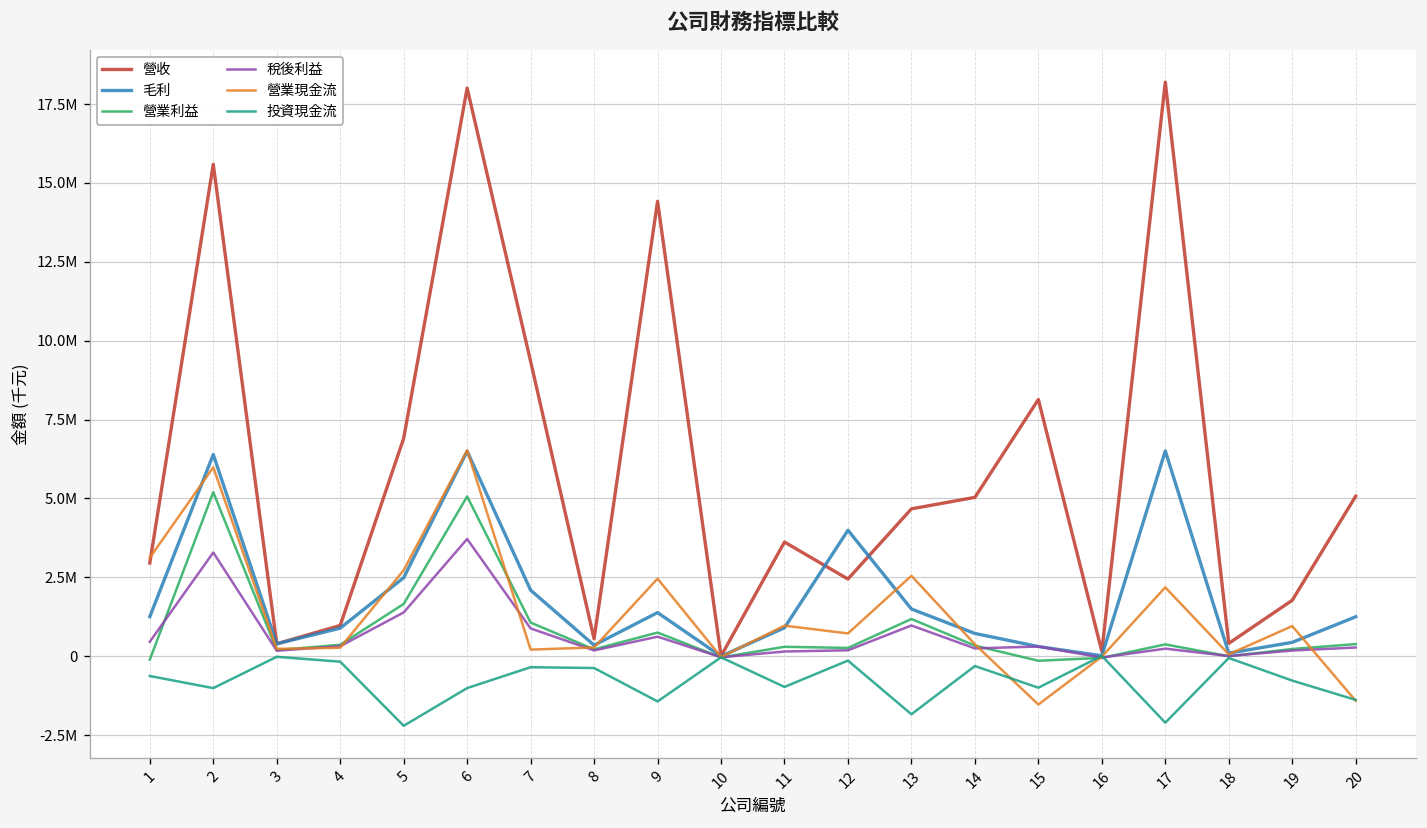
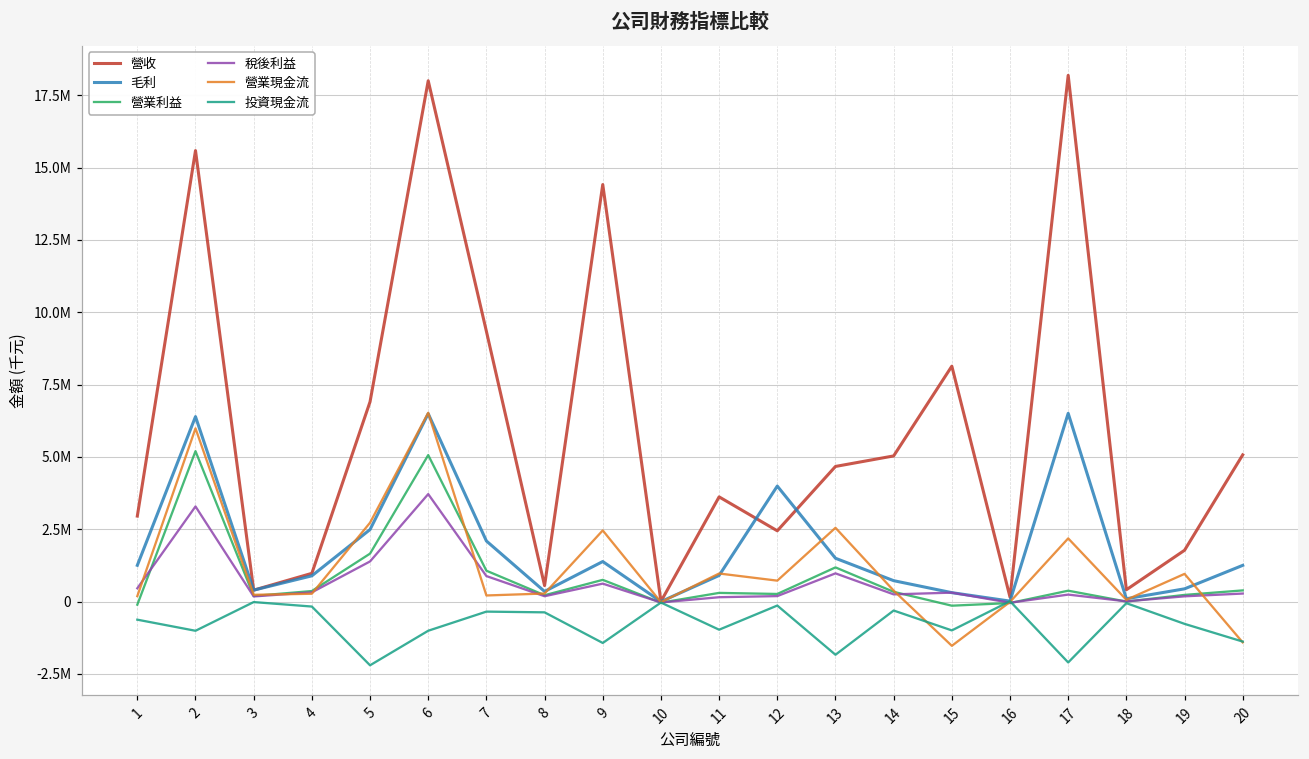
營業現金流, 1: 3100000 -> 200000
